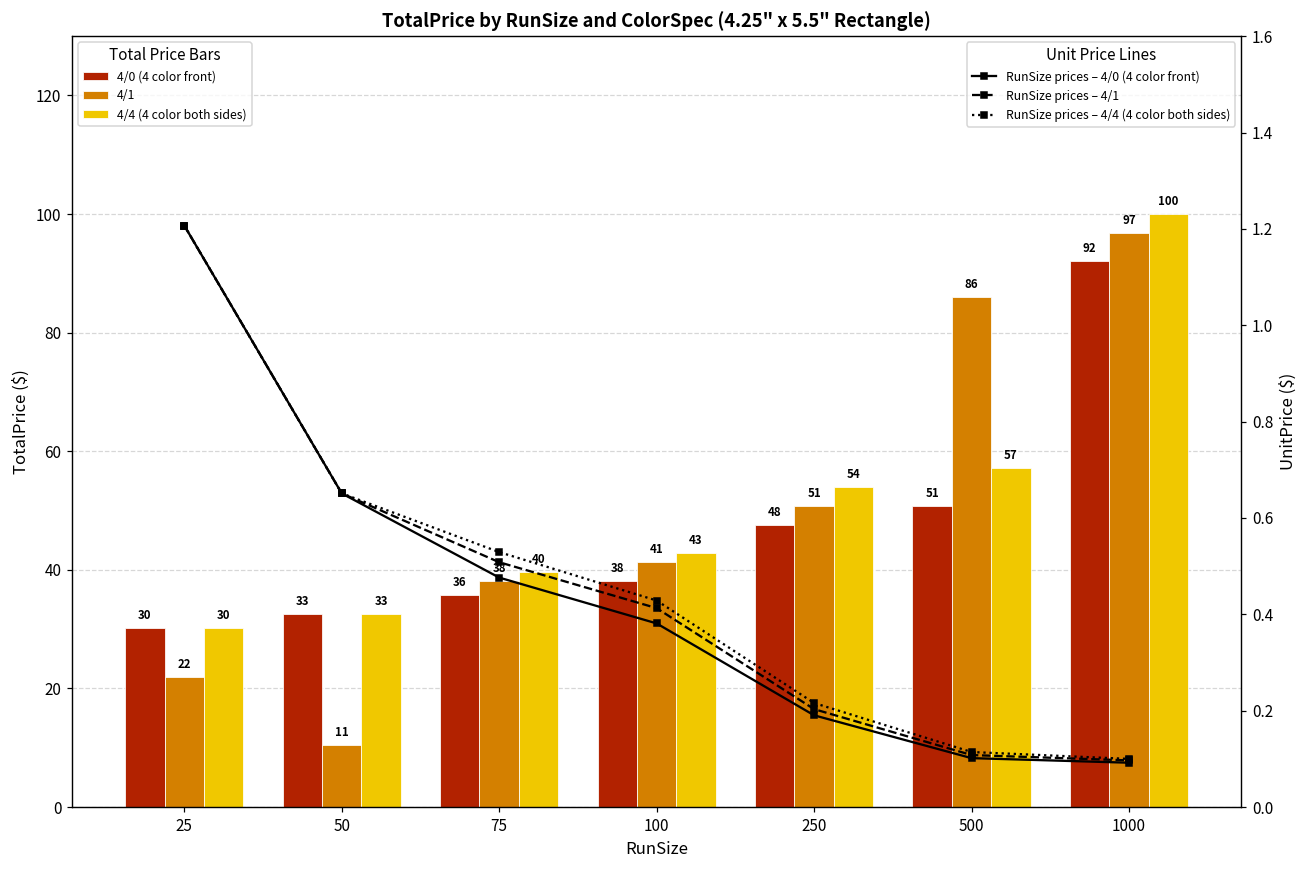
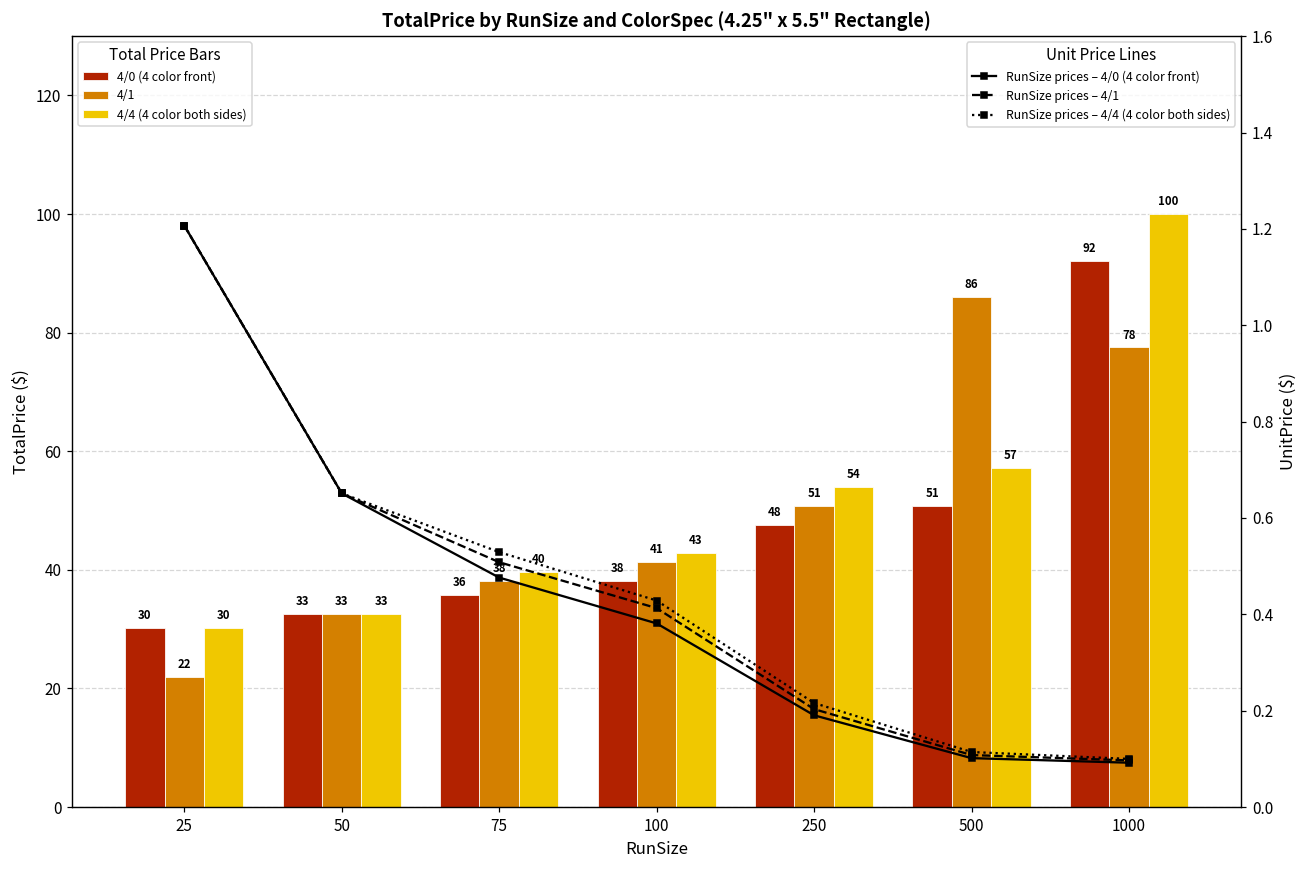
4/1, 50: 11 -> 33
4/1, 1000: 97 -> 78
